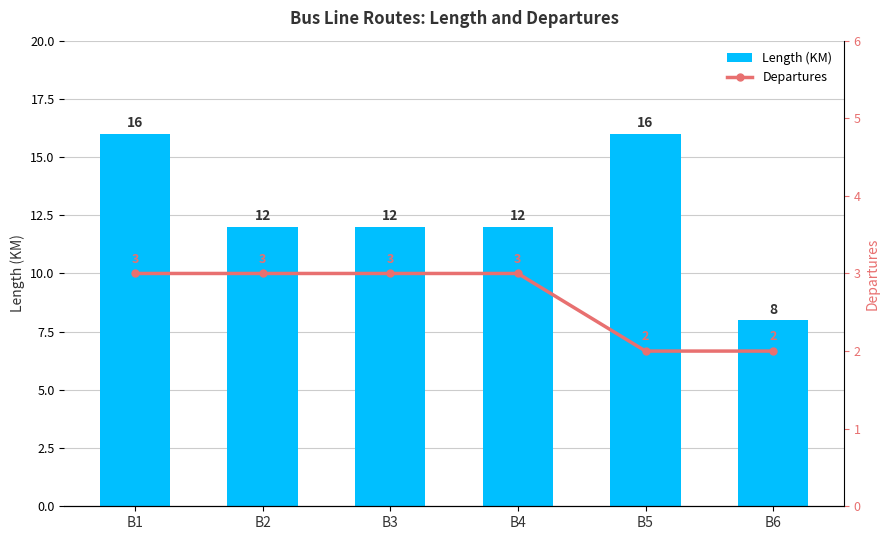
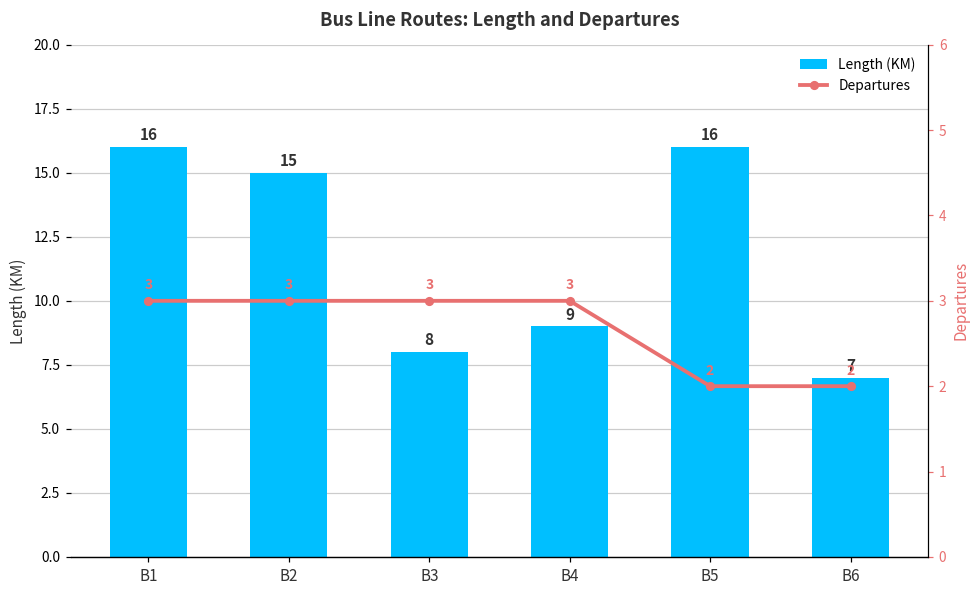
Length (KM), B2: 12 -> 15
Length (KM), B3: 12 -> 8
Length (KM), B4: 12 -> 9
Length (KM), B6: 8 -> 7
